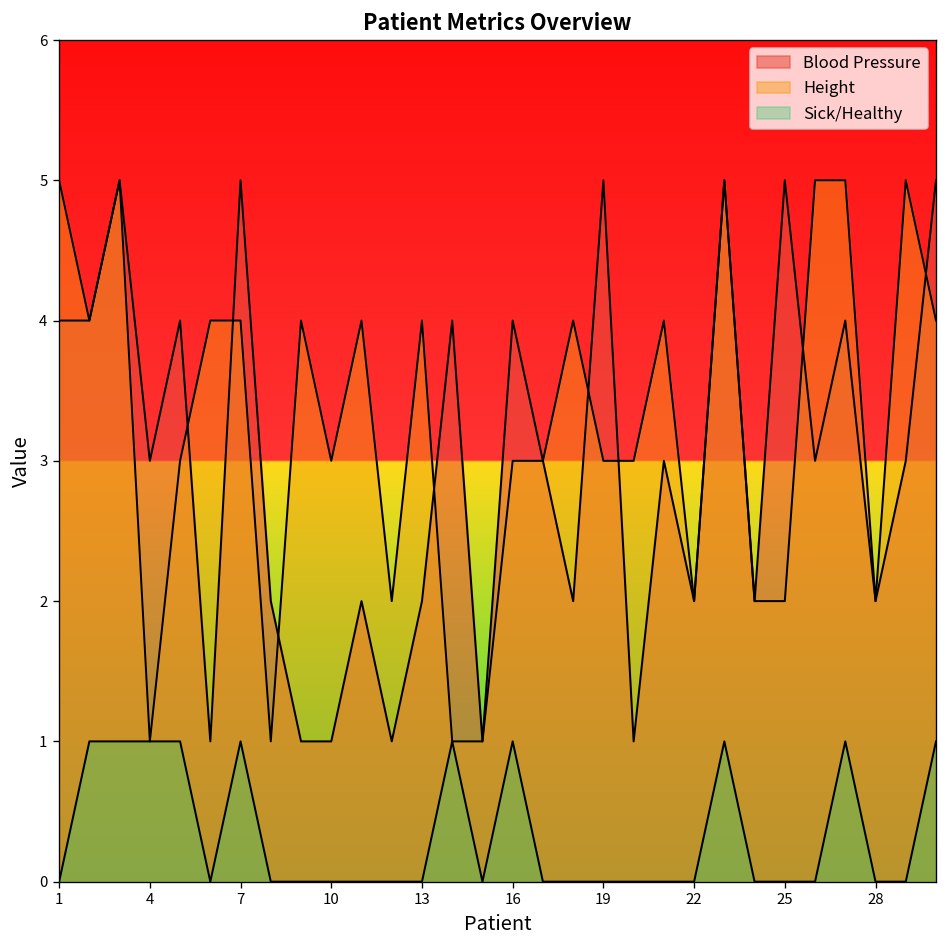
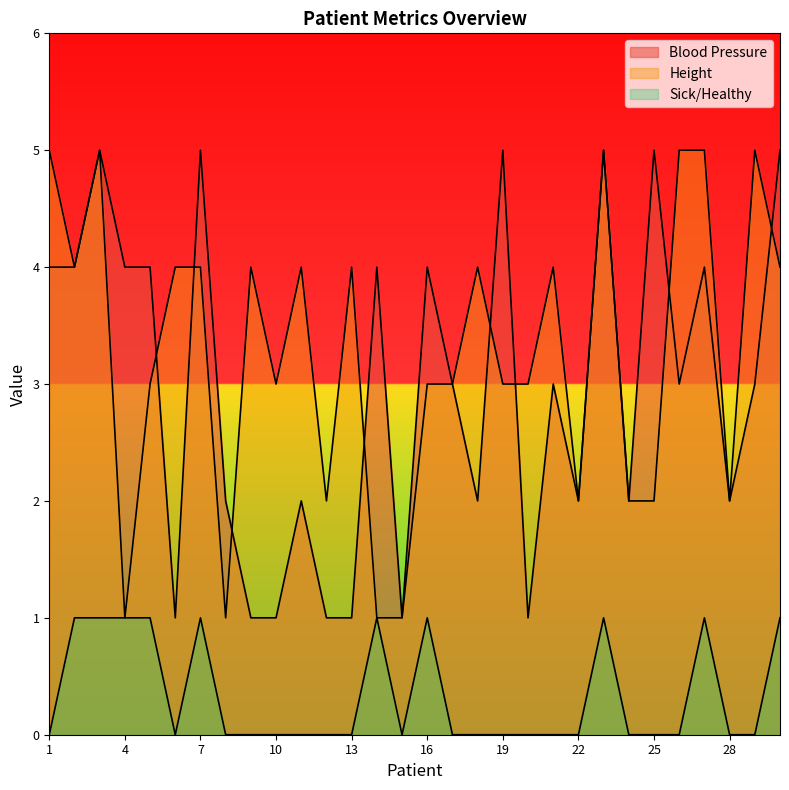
Blood Pressure, 4: 3 -> 4
Blood Pressure, 13: 2 -> 1
